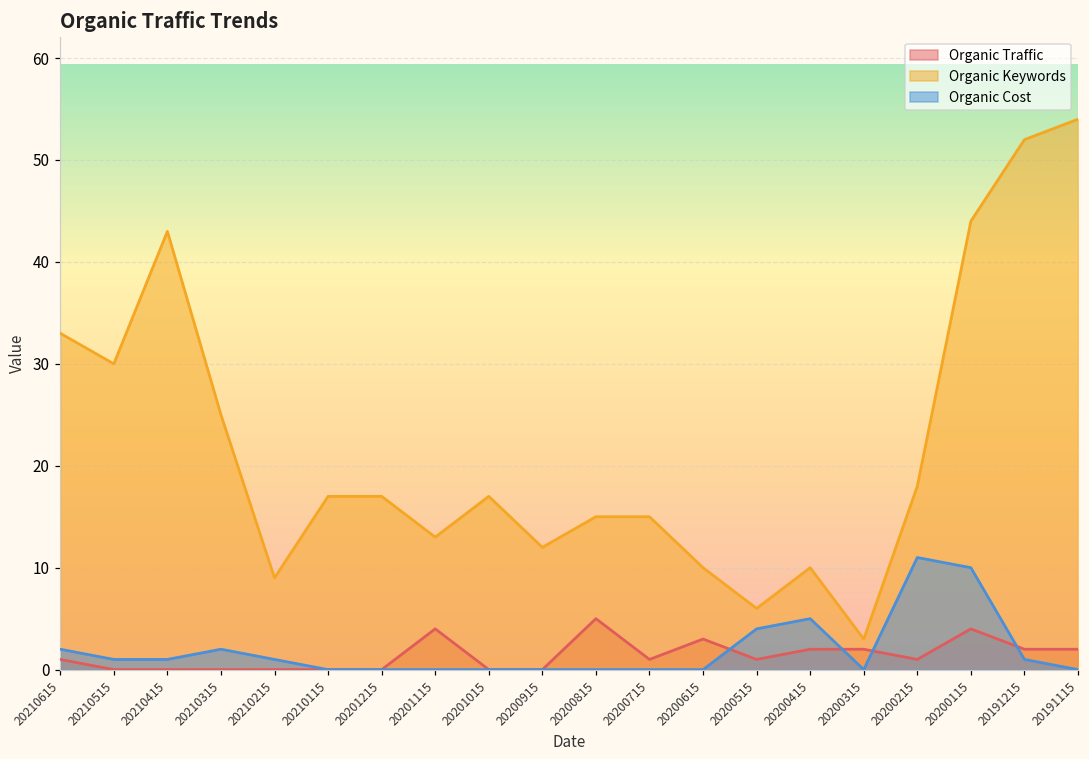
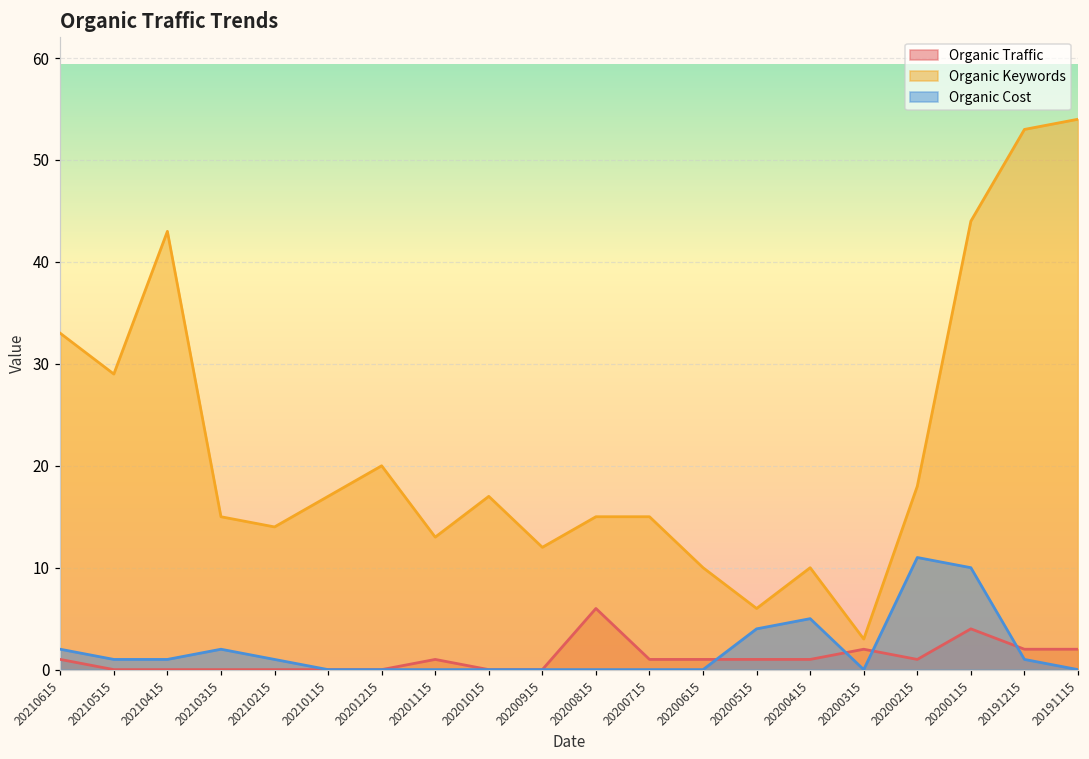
Organic Keywords, 20210515: 30 -> 29
Organic Keywords, 20210315: 25 -> 15
Organic Keywords, 20210215: 9 -> 14
Organic Keywords, 20201215: 17 -> 20
Organic Traffic, 20201115: 4 -> 1
Organic Traffic, 20200815: 5 -> 6
Organic Traffic, 20200615: 3 -> 1
Organic Traffic, 20200415: 2 -> 1
Organic Keywords, 20191215: 52 -> 53
